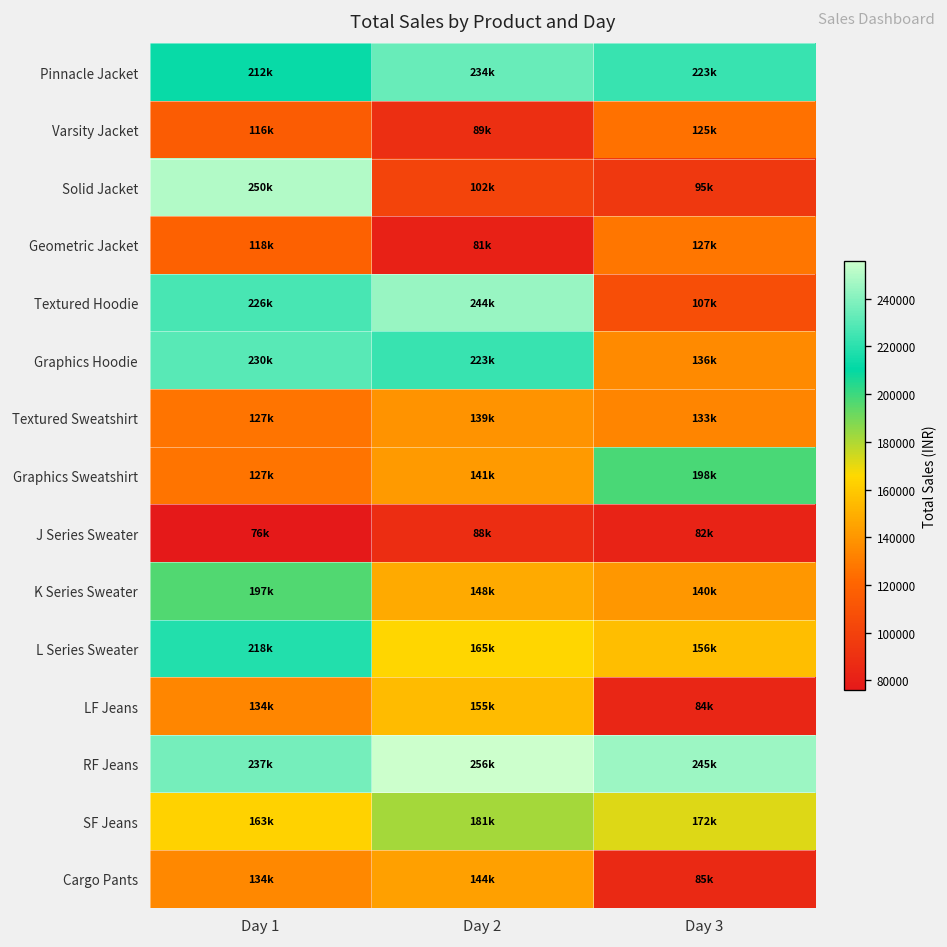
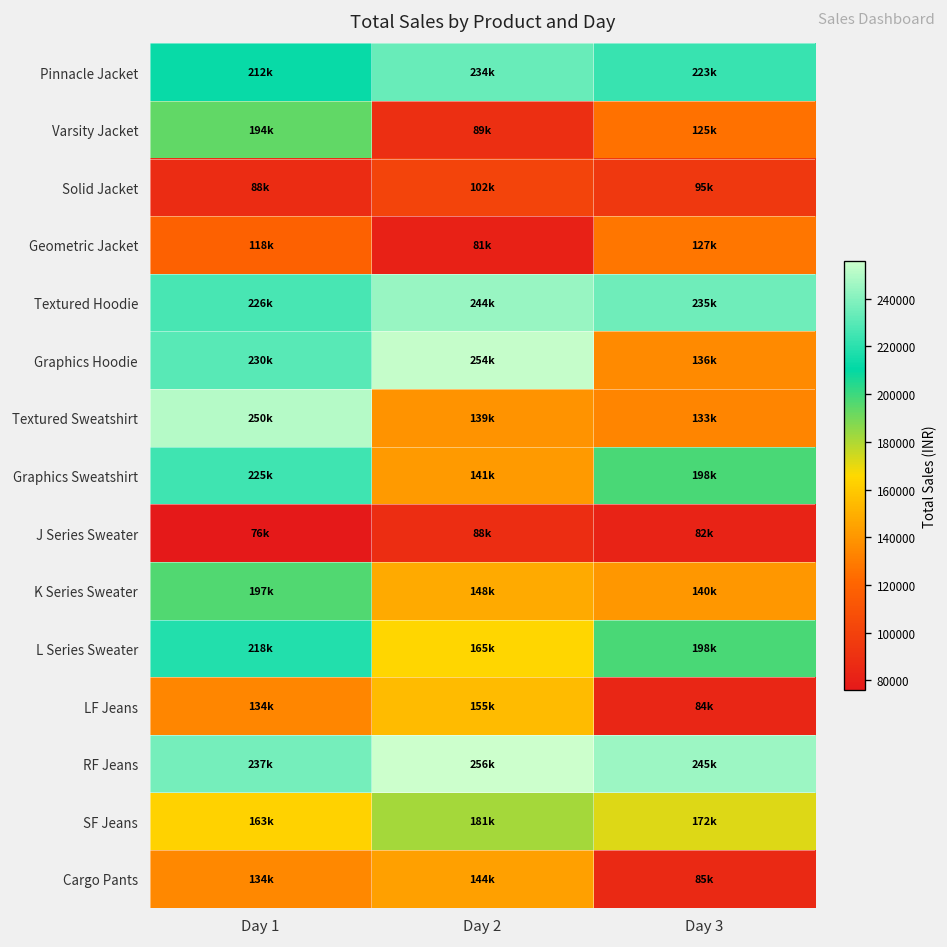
Varsity Jacket, Day 1: 116k -> 194k
Solid Jacket, Day 1: 250k -> 88k
Textured Hoodie, Day 3: 107k -> 235k
Graphics Hoodie, Day 2: 223k -> 254k
Textured Sweatshirt, Day 1: 127k -> 250k
Graphics Sweatshirt, Day 1: 127k -> 225k
L Series Sweater, Day 3: 156k -> 198k
